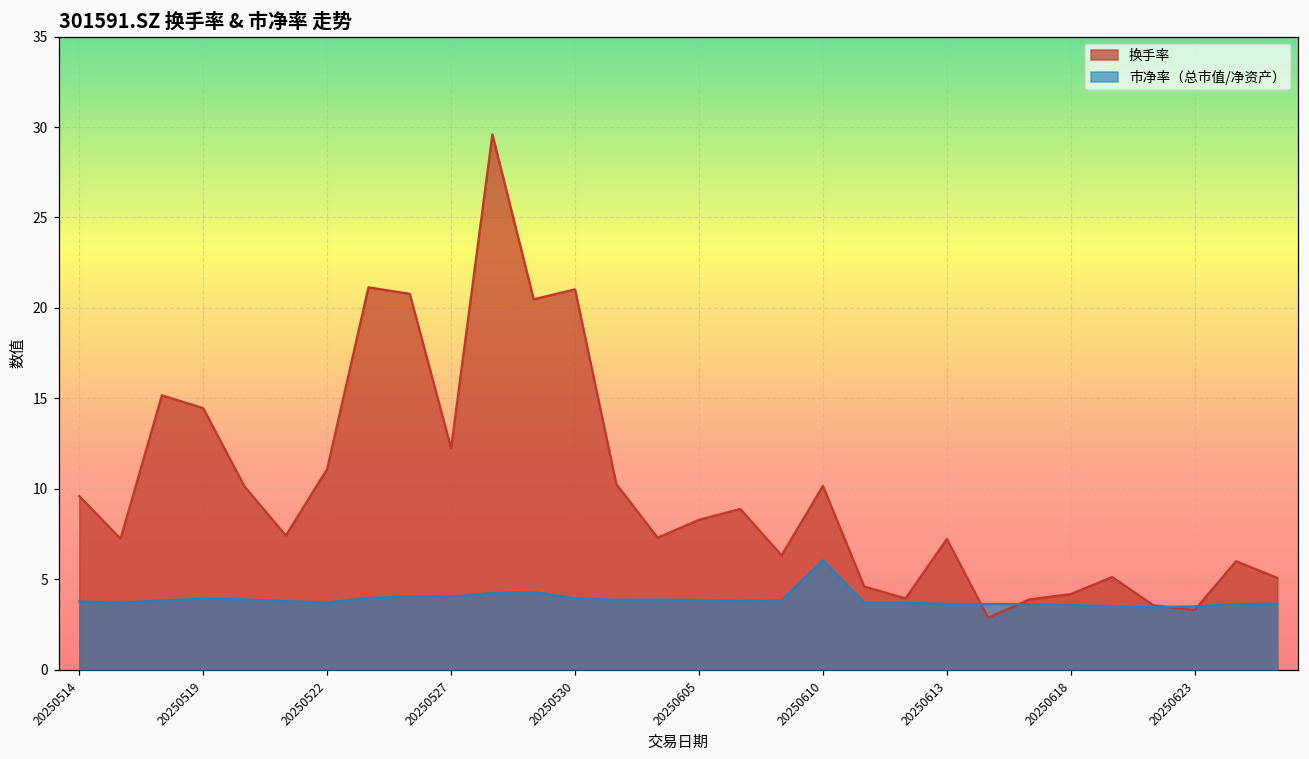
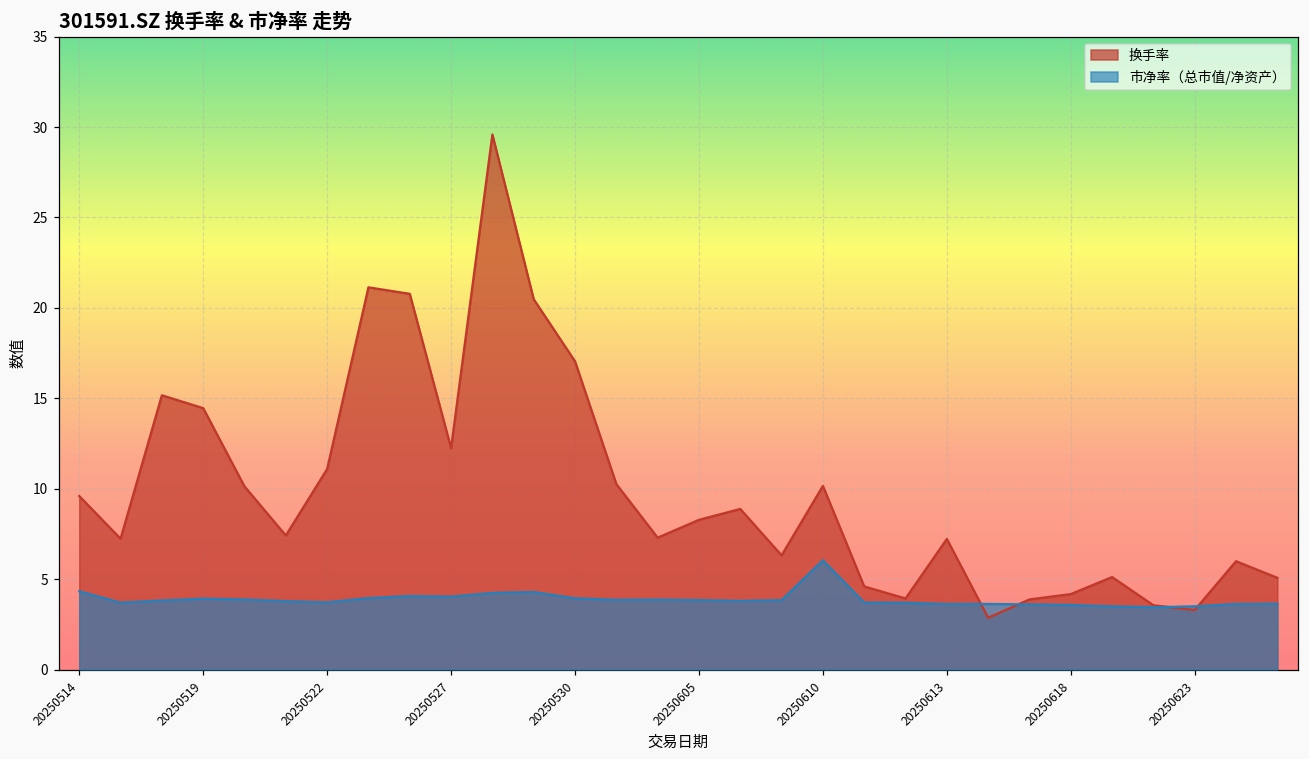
市净率（总市值/净资产）, 20250514: 3.8 -> 4.3
换手率, 20250530: 21.0 -> 17.0
